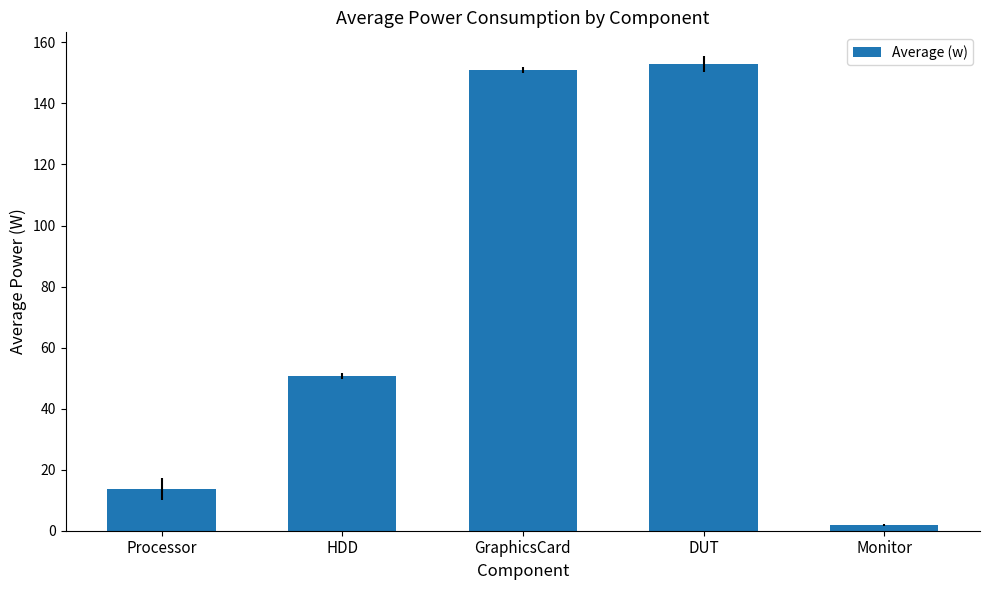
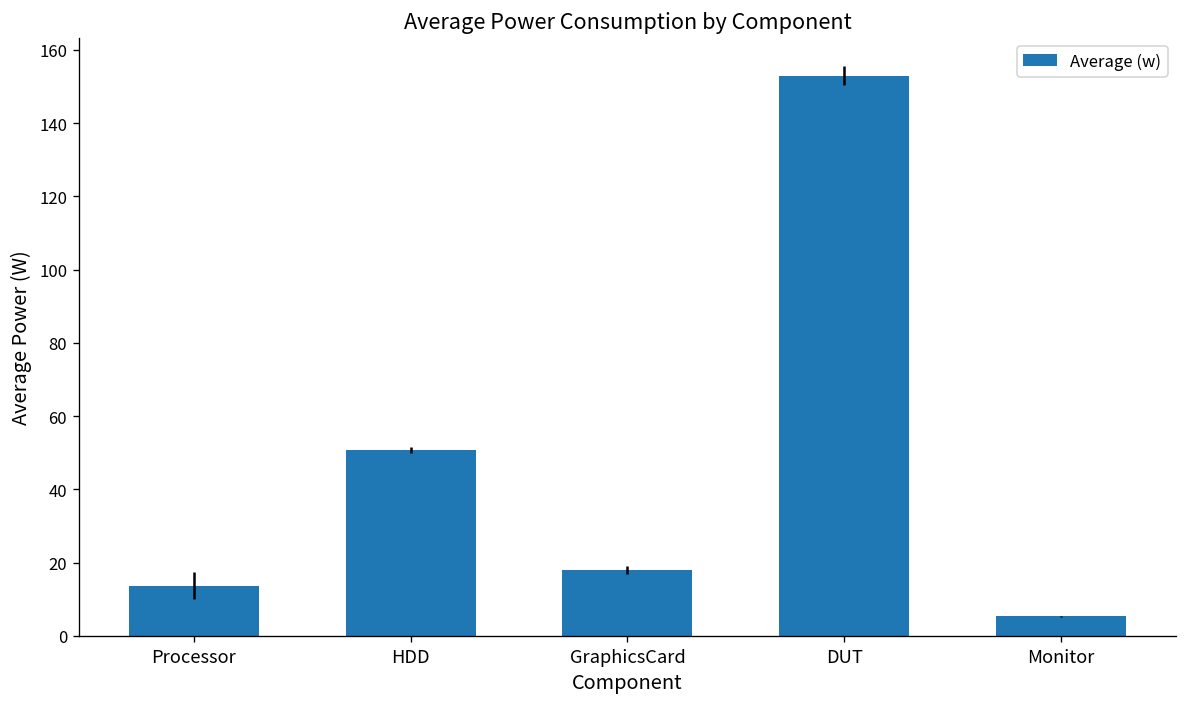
GraphicsCard: 151 -> 18
Monitor: 2 -> 5
